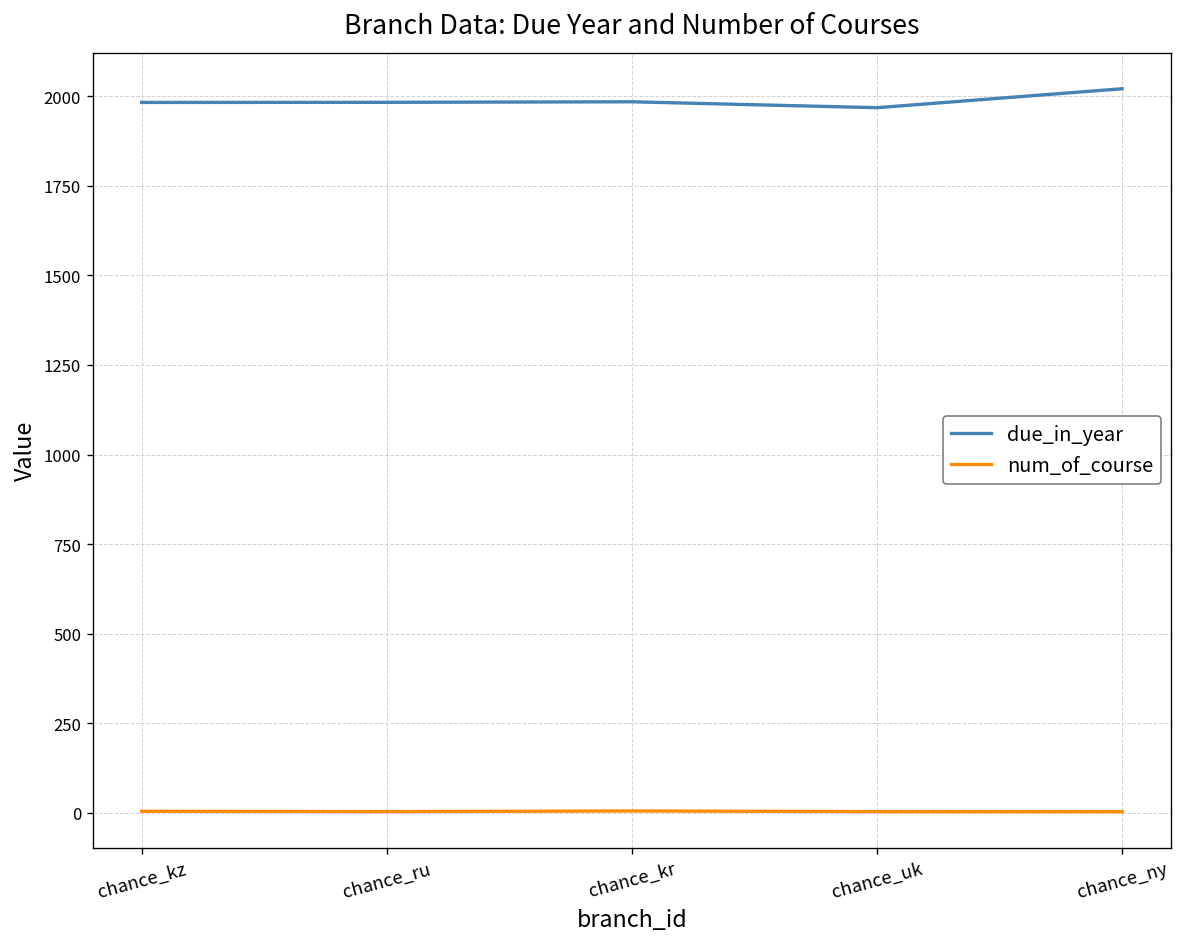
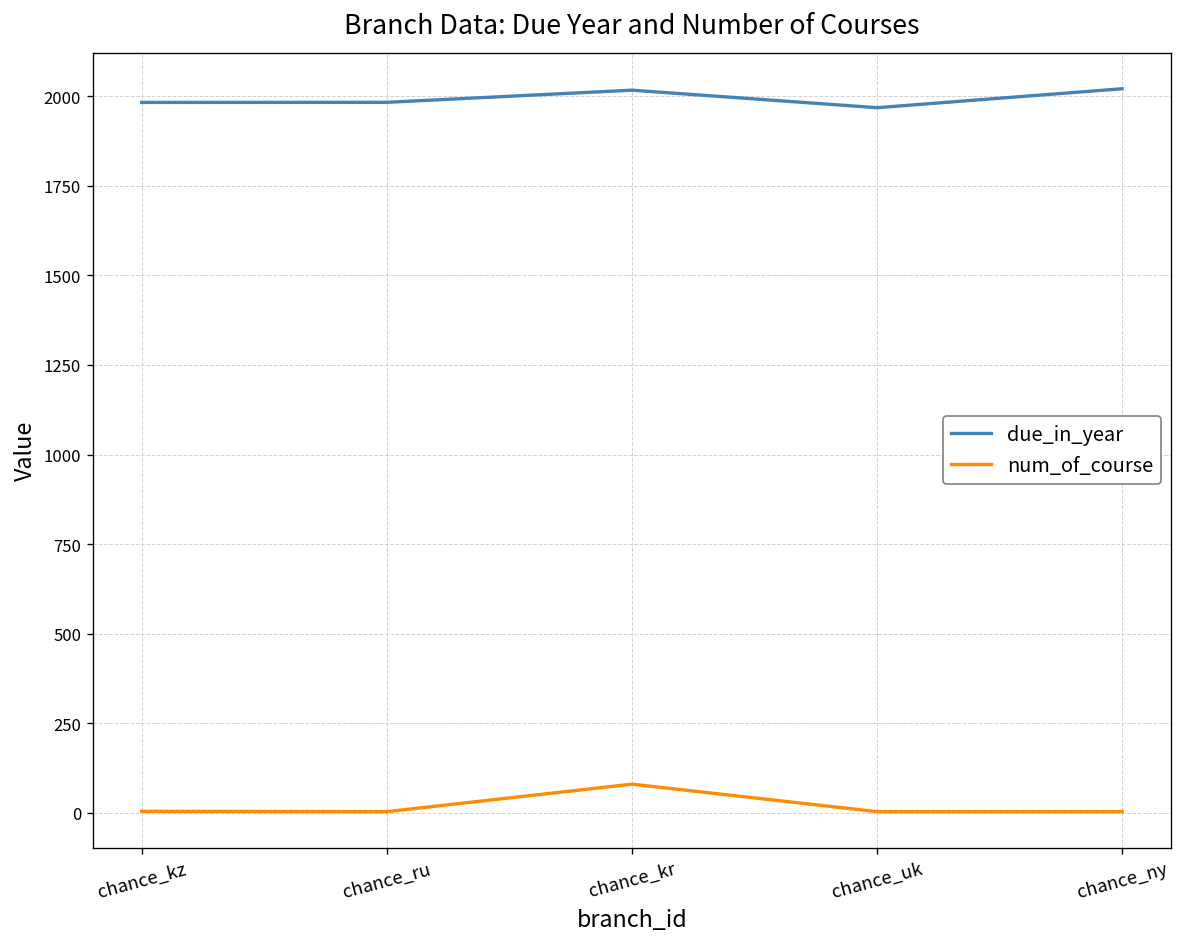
due_in_year, chance_kr: 1980 -> 2020
num_of_course, chance_kr: 10 -> 80
